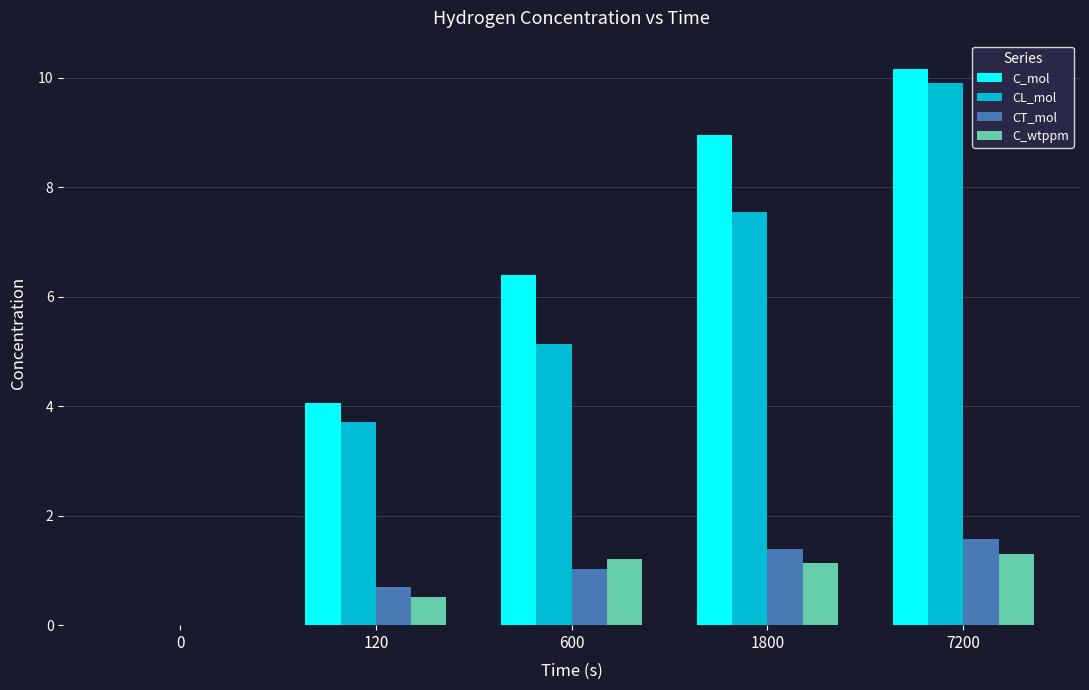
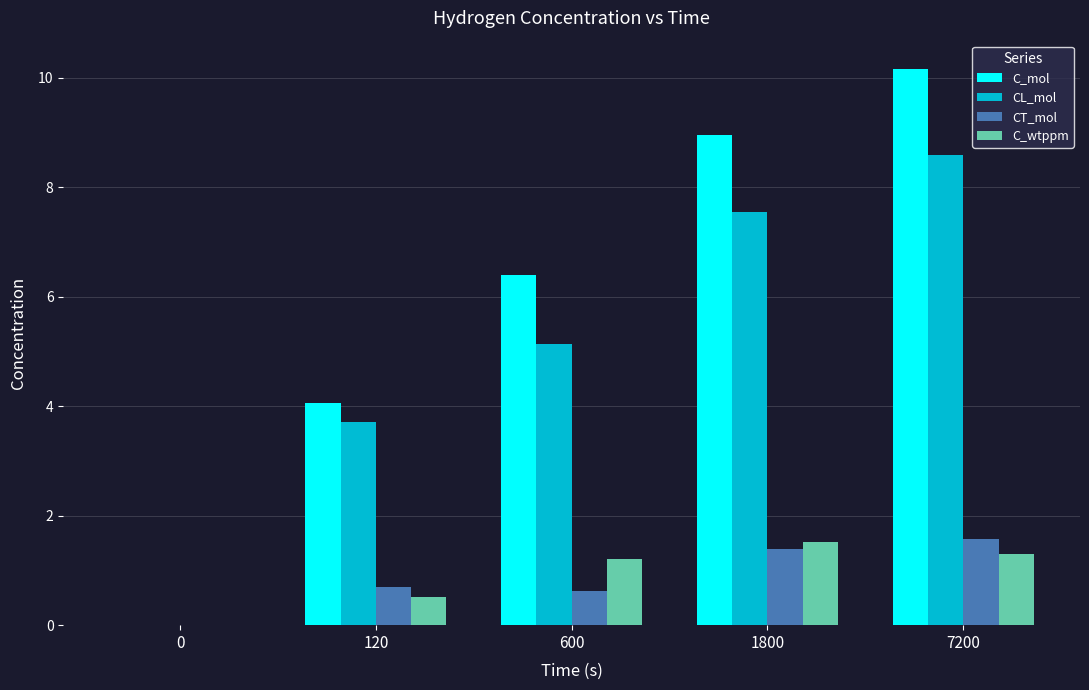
CT_mol, 600: 1.0 -> 0.6
C_wtppm, 1800: 1.1 -> 1.5
CL_mol, 7200: 9.9 -> 8.6
